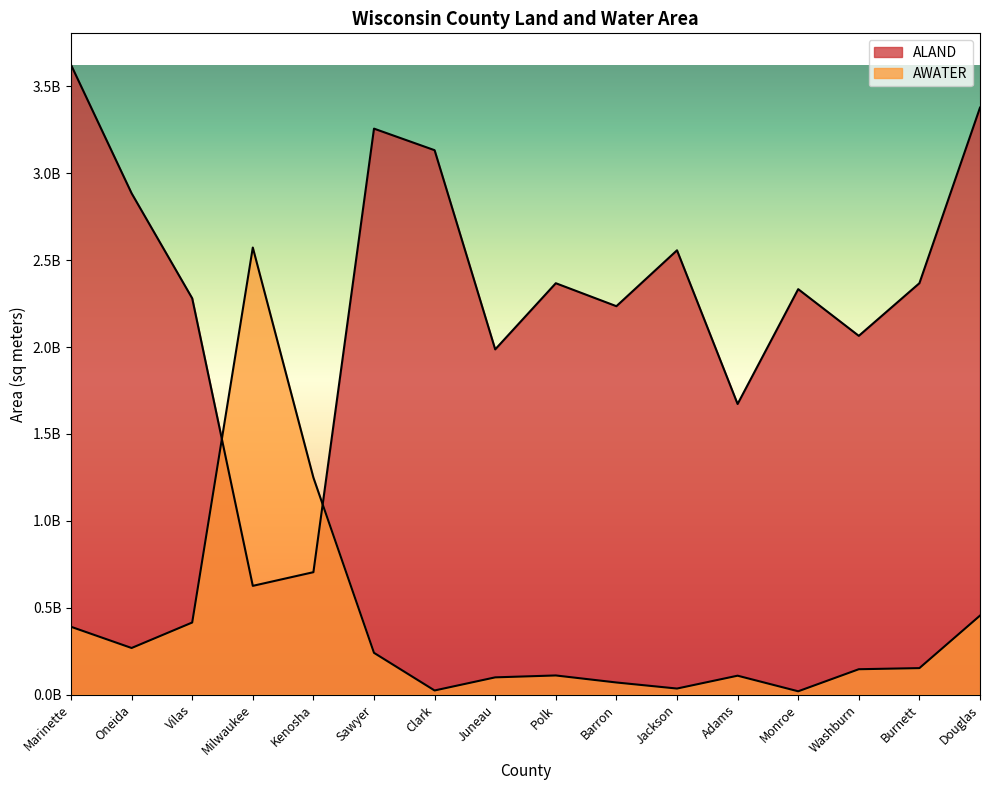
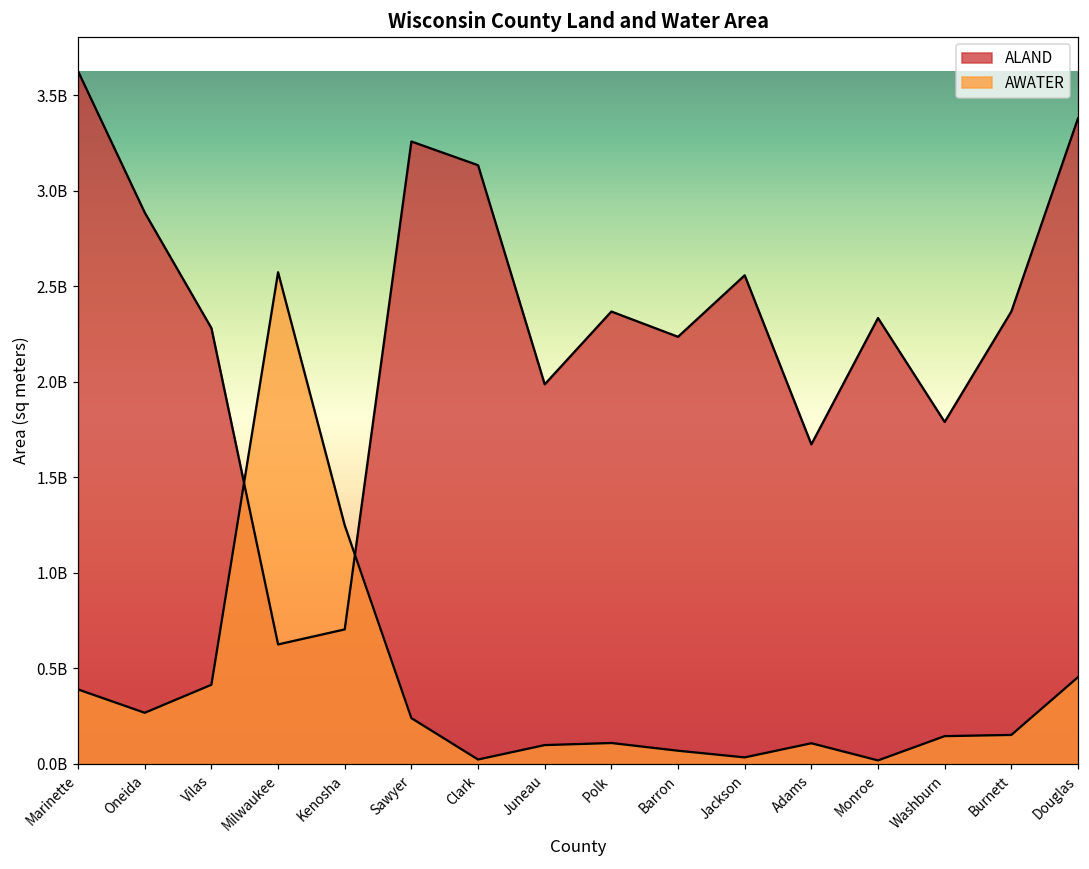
ALAND, Washburn: 2060000000 -> 1790000000
